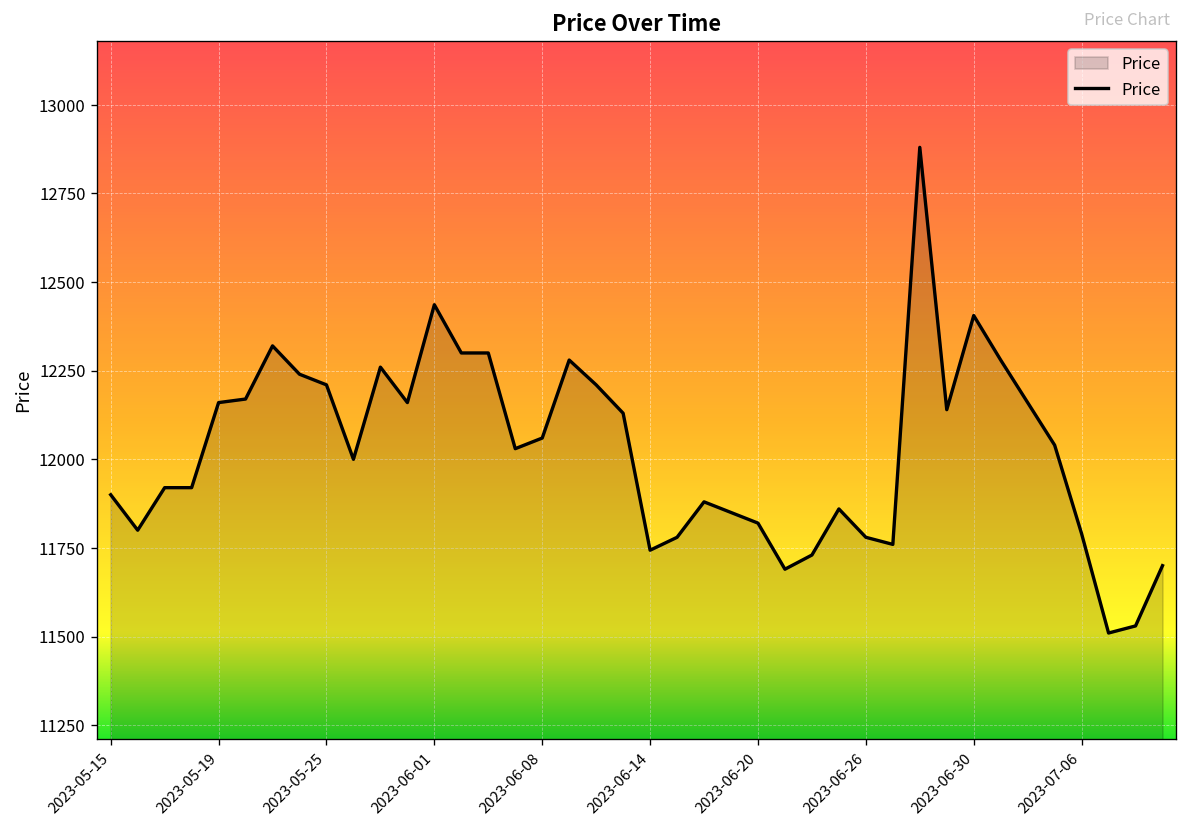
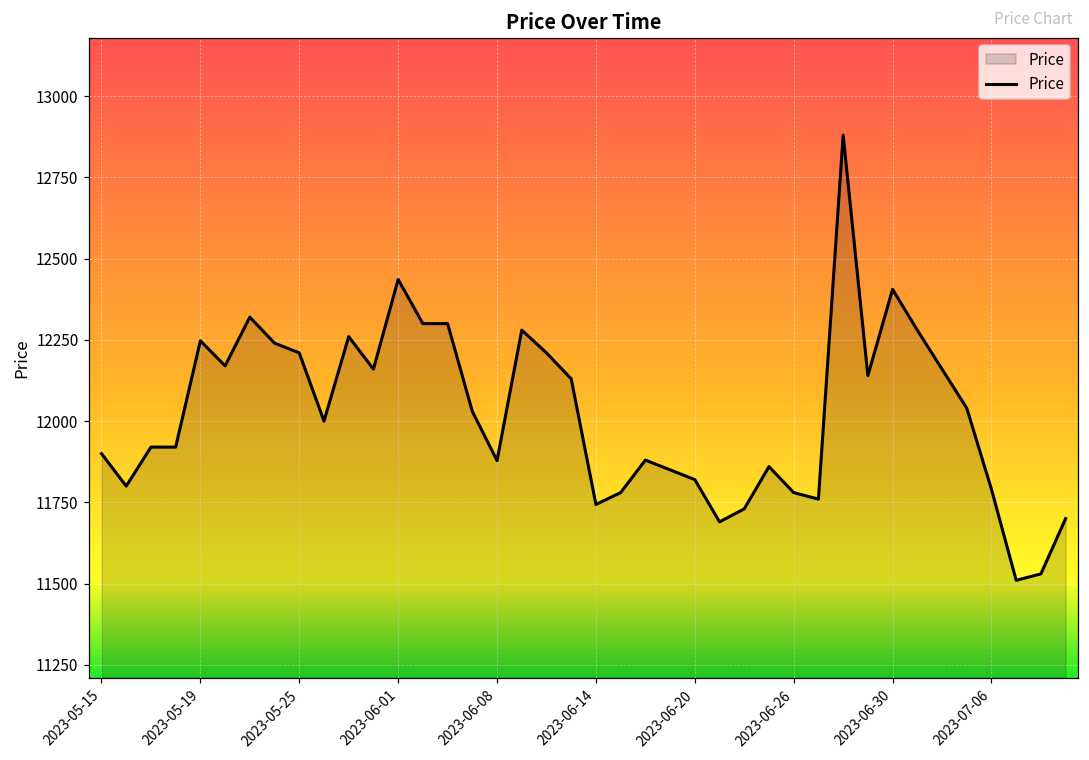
2023-05-19: 12160 -> 12250
2023-06-08: 12060 -> 11880
